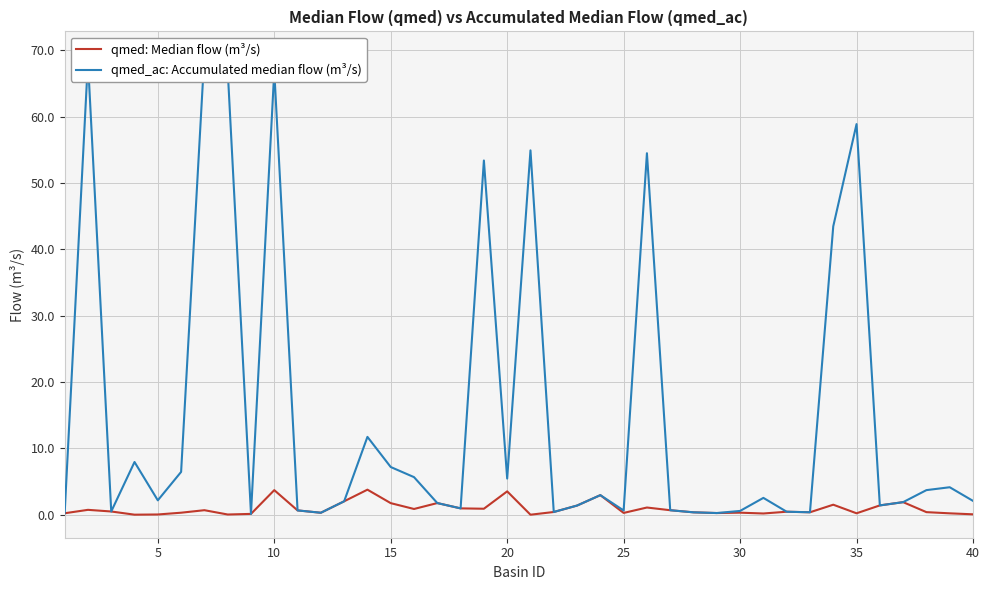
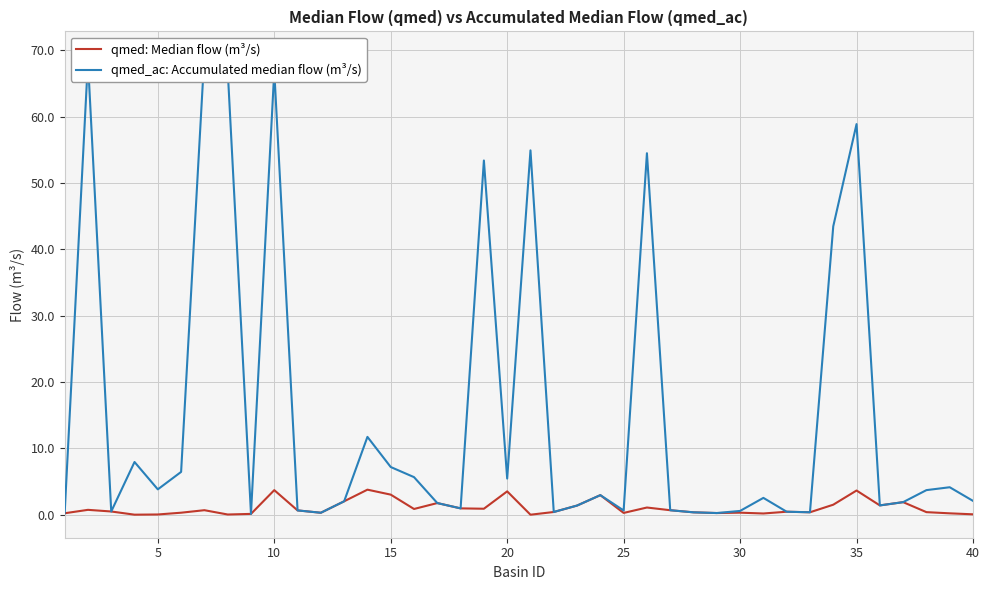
qmed_ac: Accumulated median flow (m³/s), 5: 2 -> 4
qmed: Median flow (m³/s), 15: 2 -> 3
qmed: Median flow (m³/s), 35: 0 -> 4
